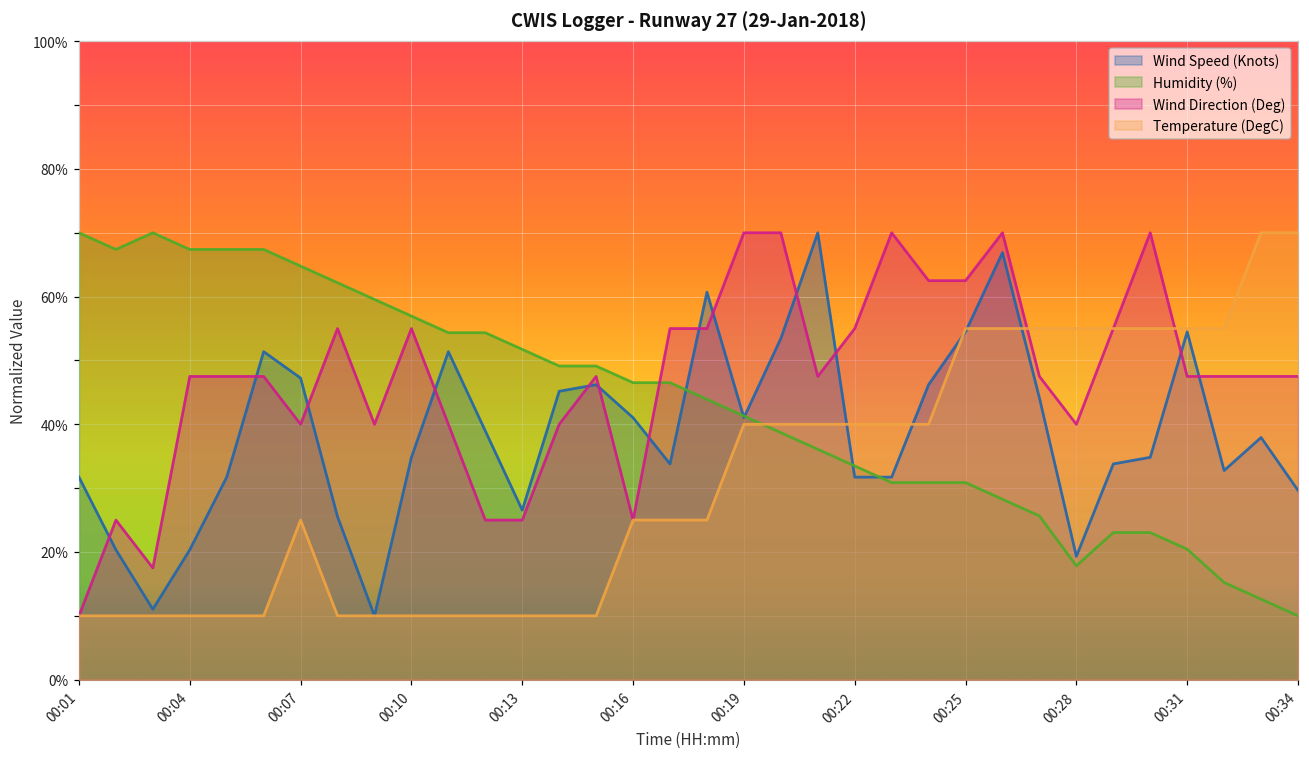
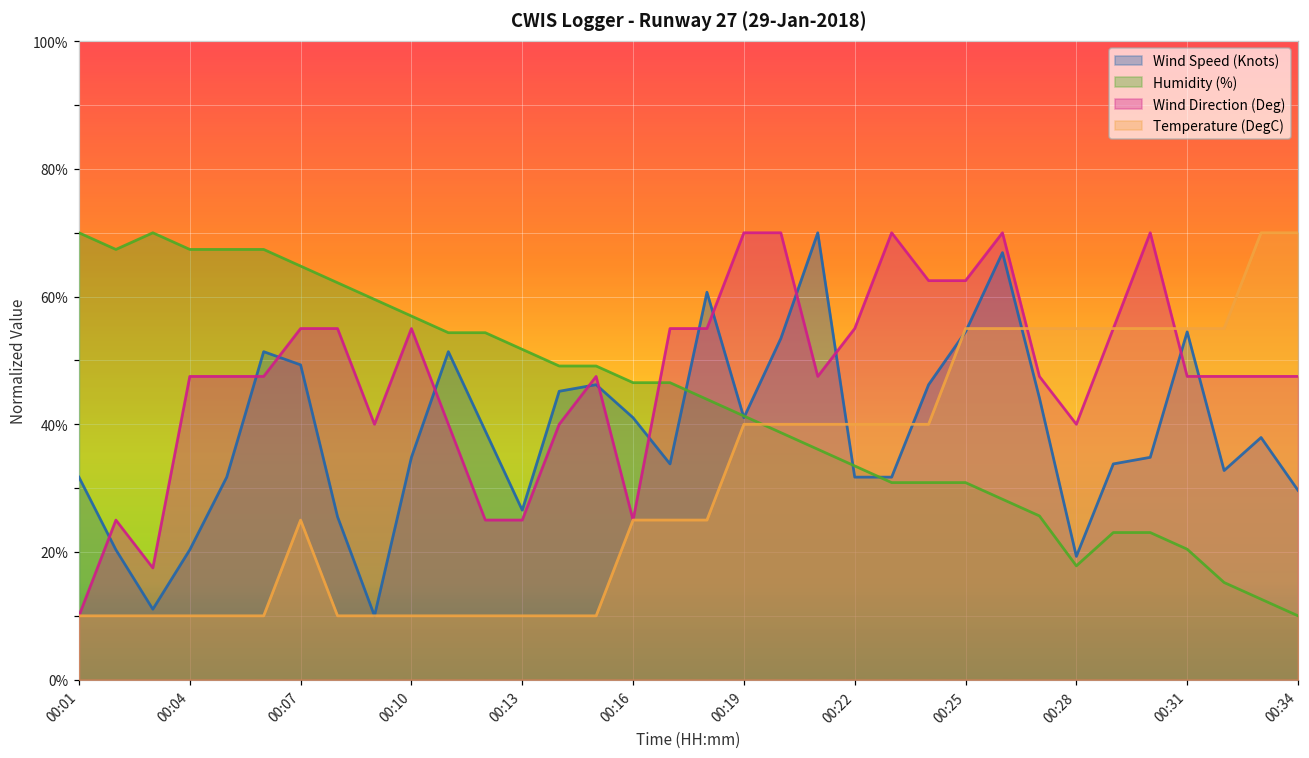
Wind Speed (Knots), 00:07: 47% -> 49%
Wind Direction (Deg), 00:07: 40% -> 55%
